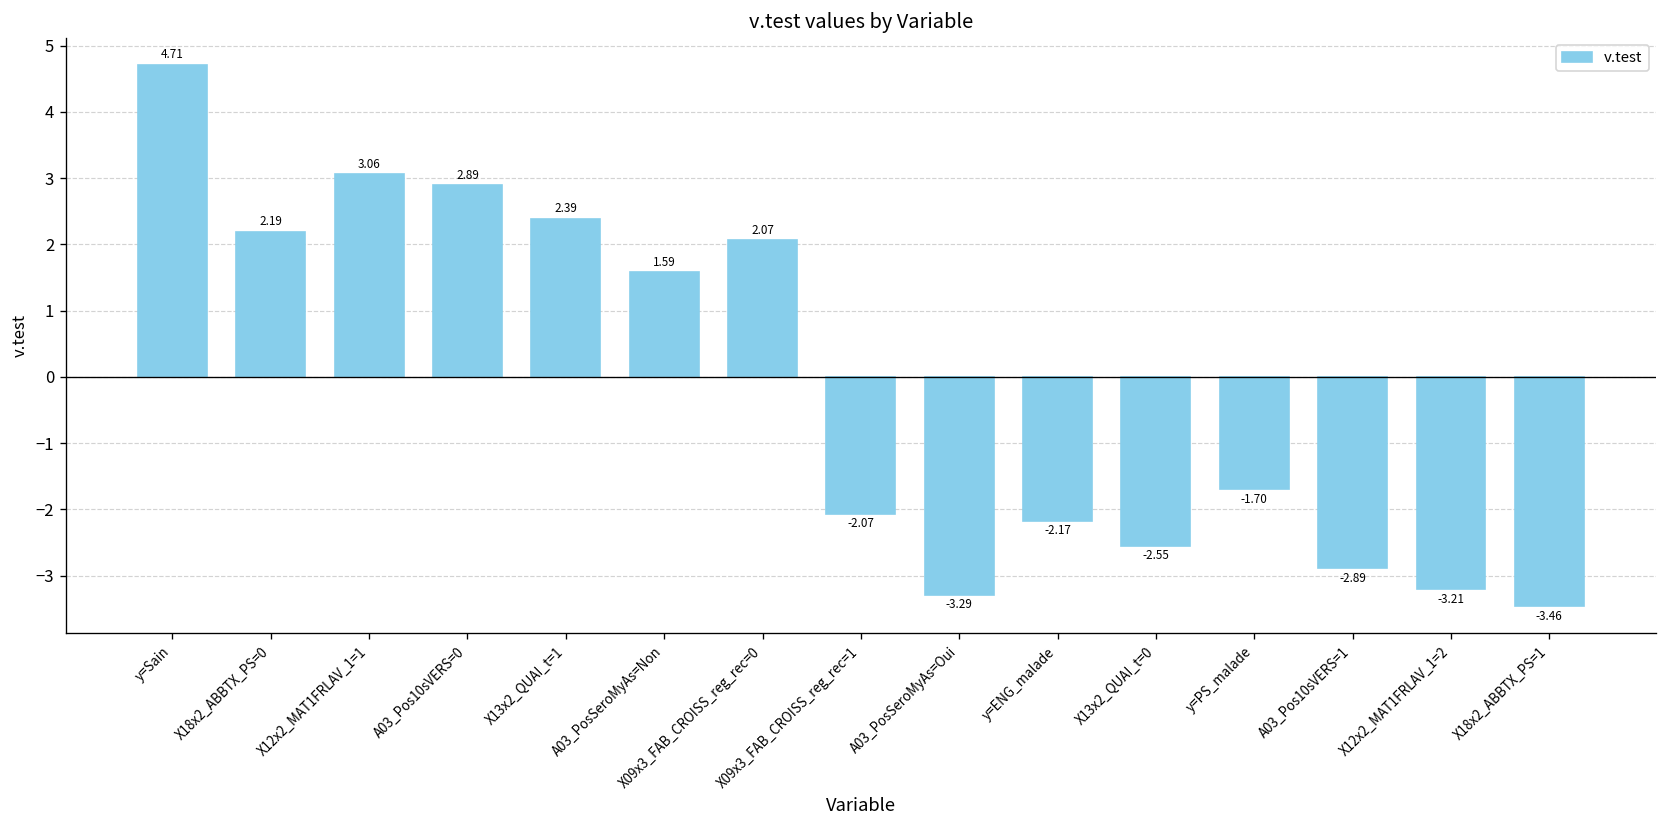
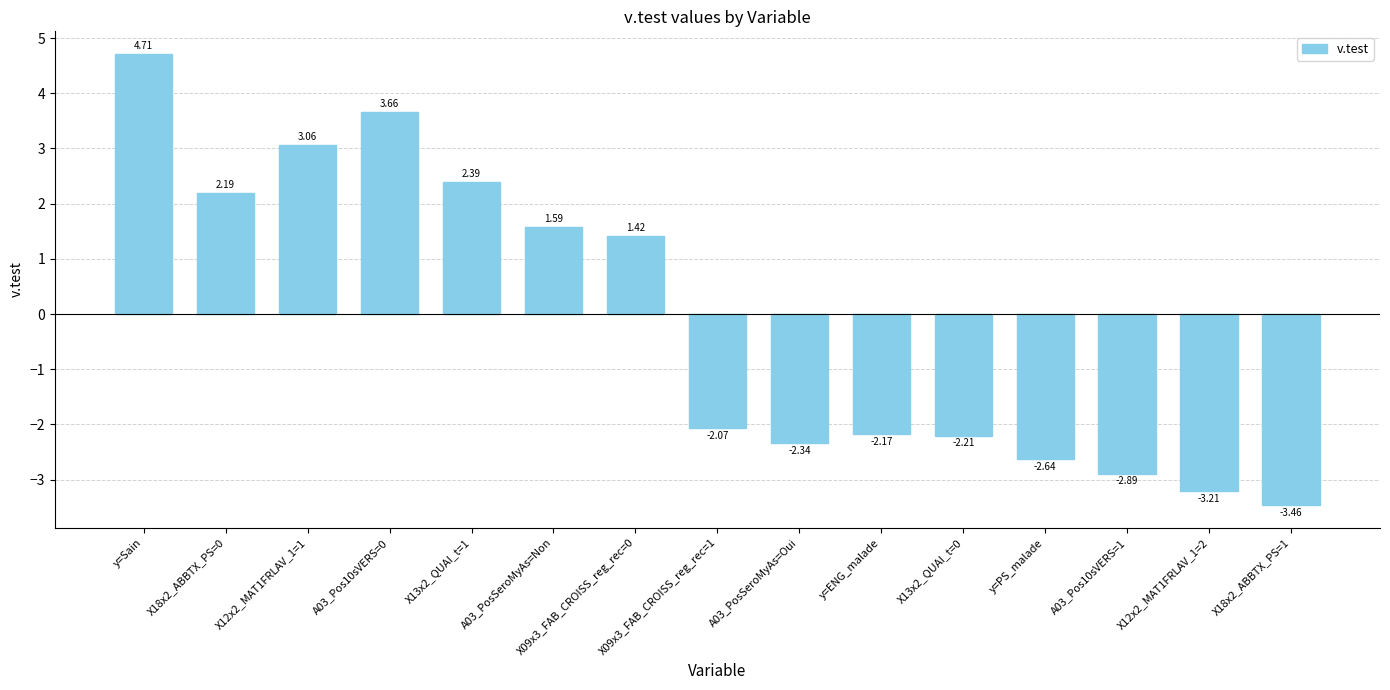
A03_Pos10sVERS=0: 2.89 -> 3.66
X09x3_FAB_CROISS_reg_rec=0: 2.07 -> 1.42
A03_PosSeroMyAs=Oui: -3.29 -> -2.34
X13x2_QUAI_t=0: -2.55 -> -2.21
y=PS_malade: -1.70 -> -2.64
